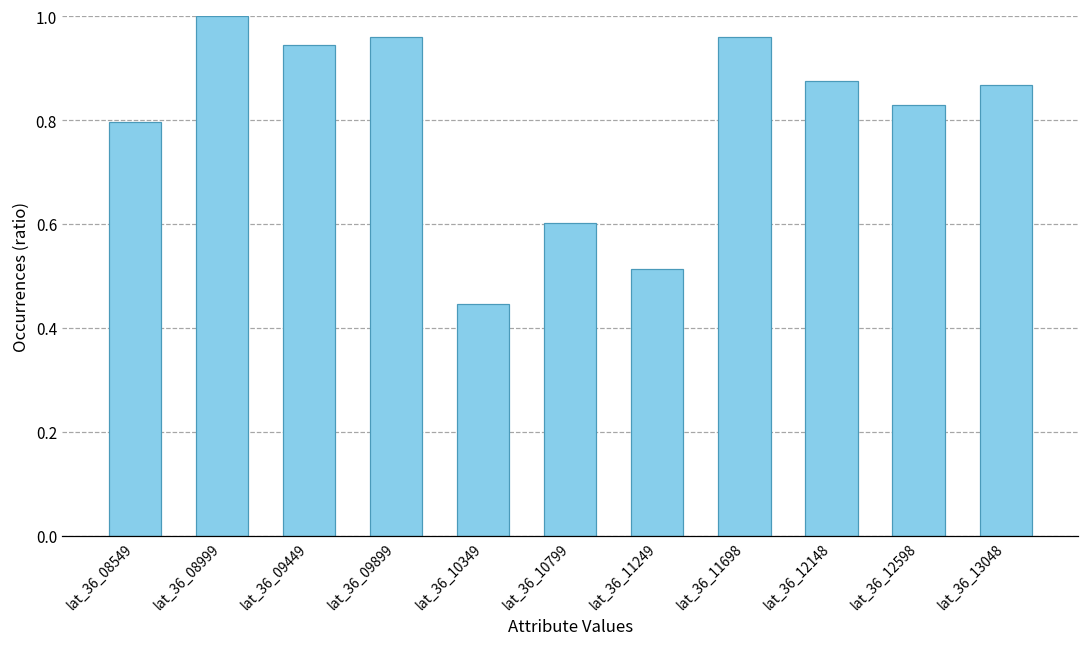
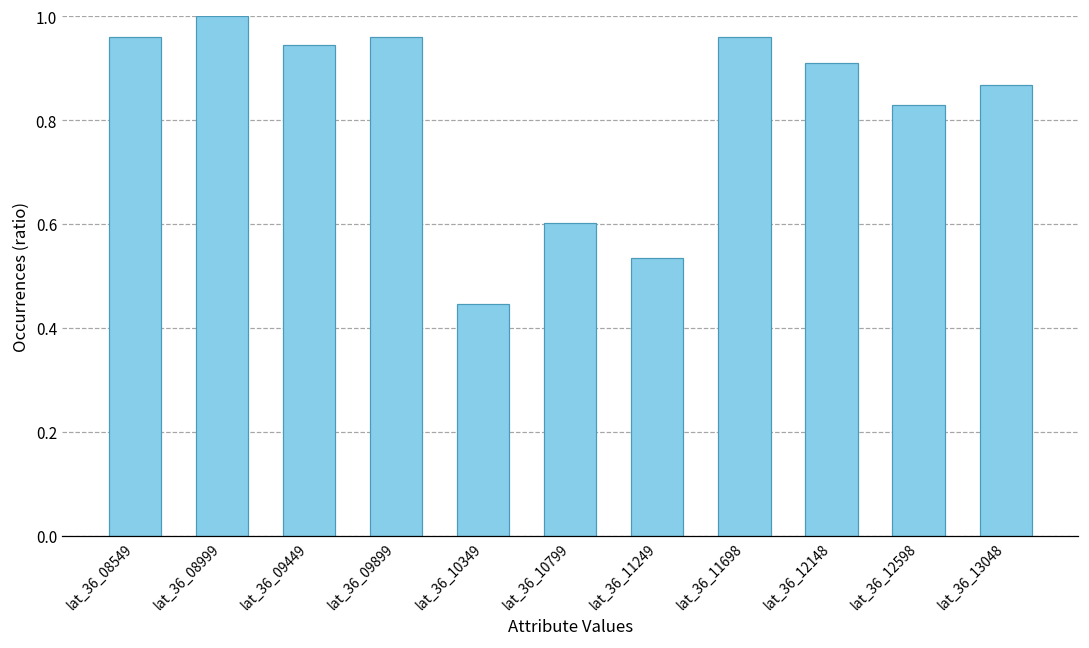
lat_36_08549: 0.80 -> 0.96
lat_36_11249: 0.51 -> 0.53
lat_36_12148: 0.87 -> 0.91
